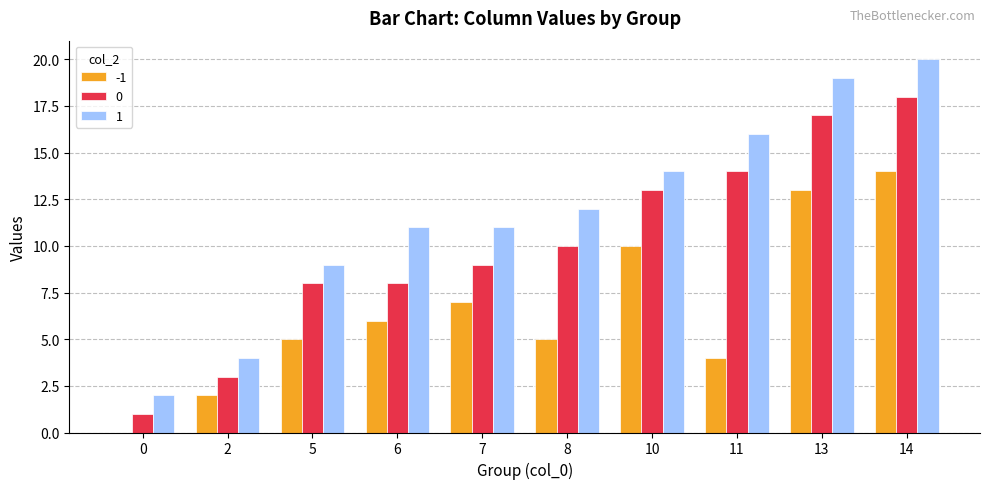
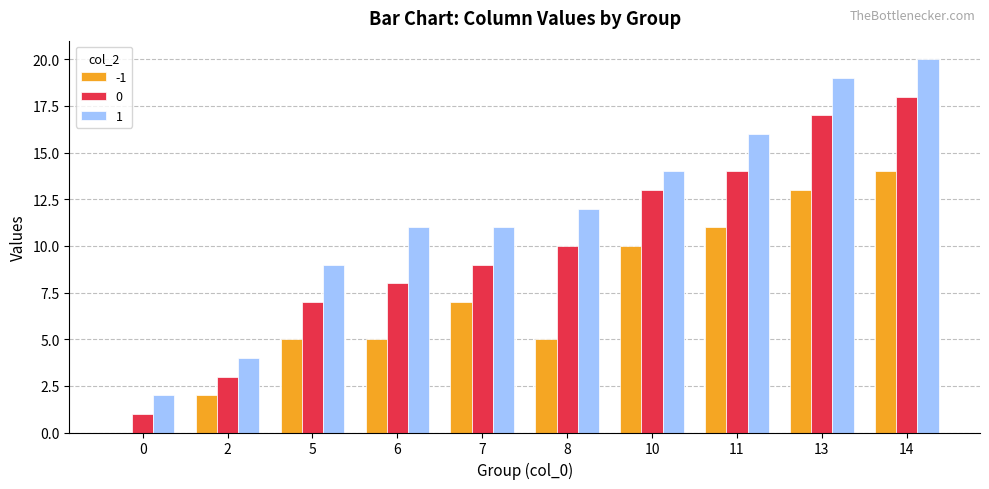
0, 5: 8 -> 7
-1, 6: 6 -> 5
-1, 11: 4 -> 11
